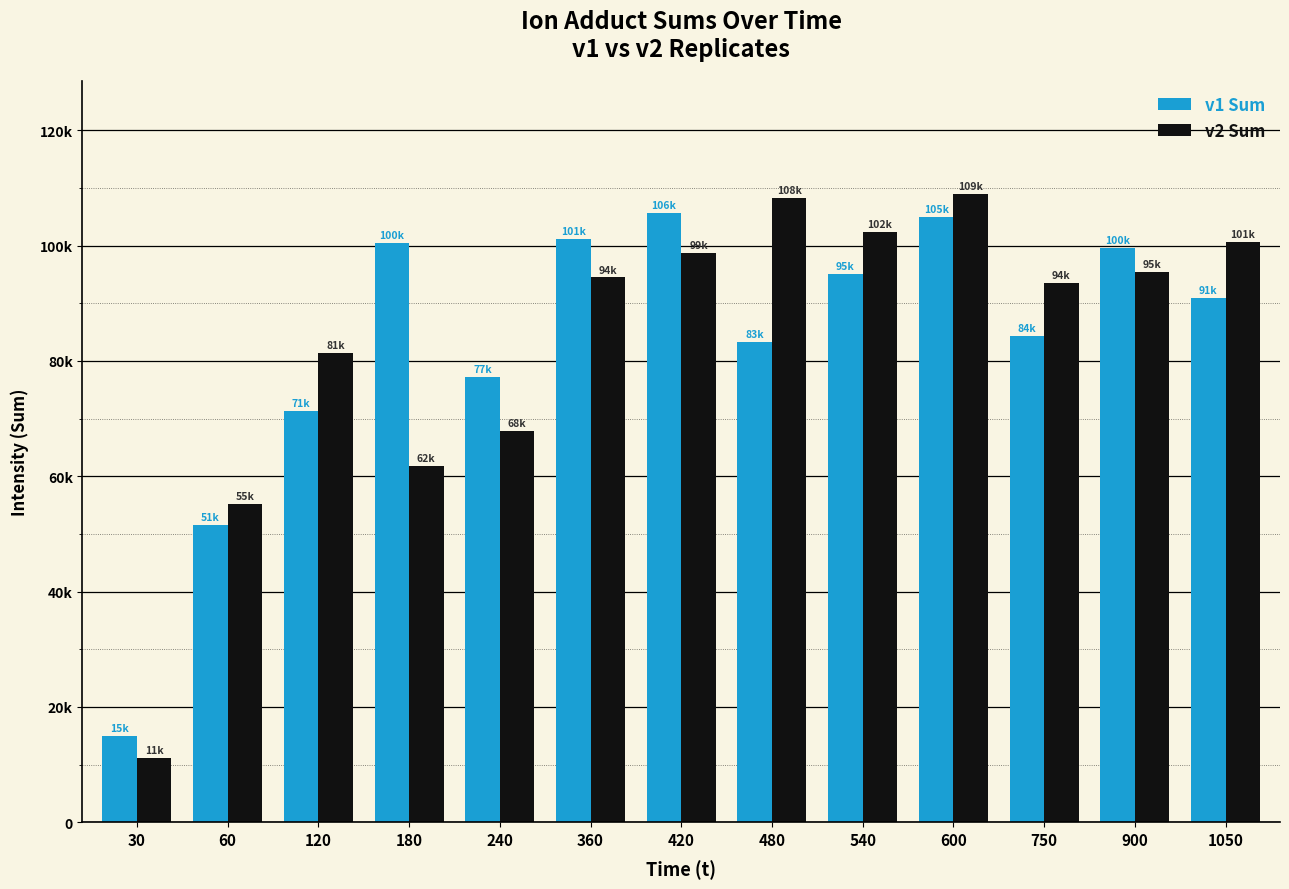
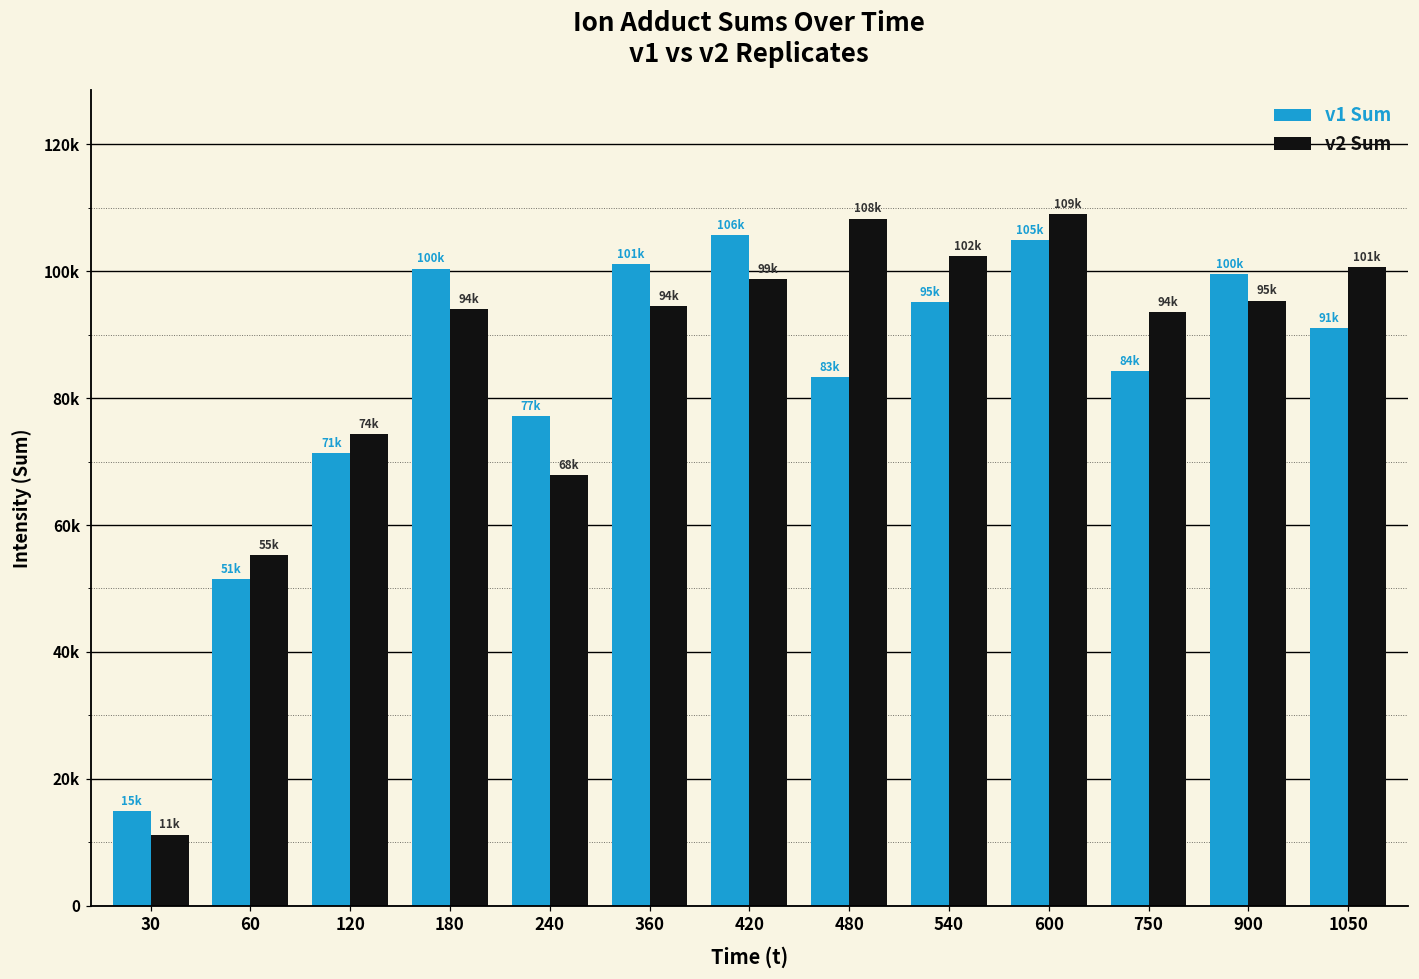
v2 Sum, 120: 81k -> 74k
v2 Sum, 180: 62k -> 94k
